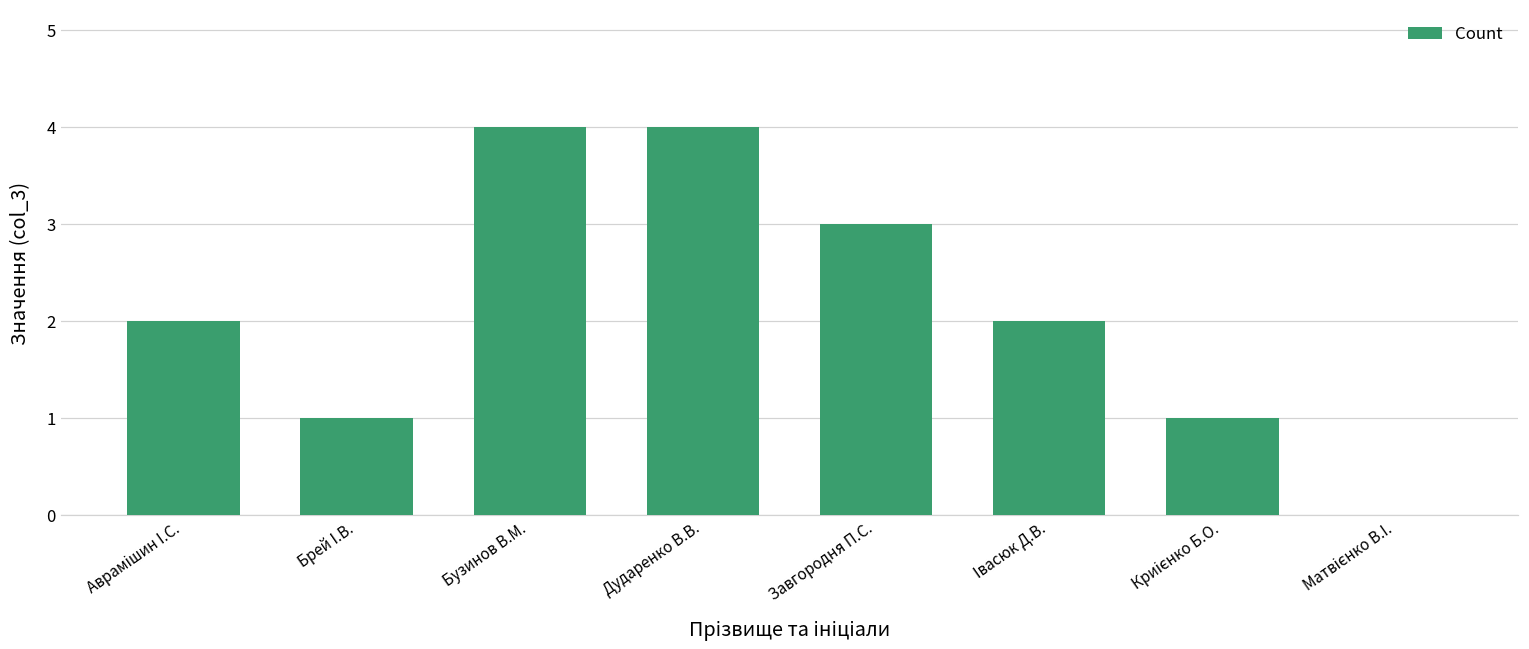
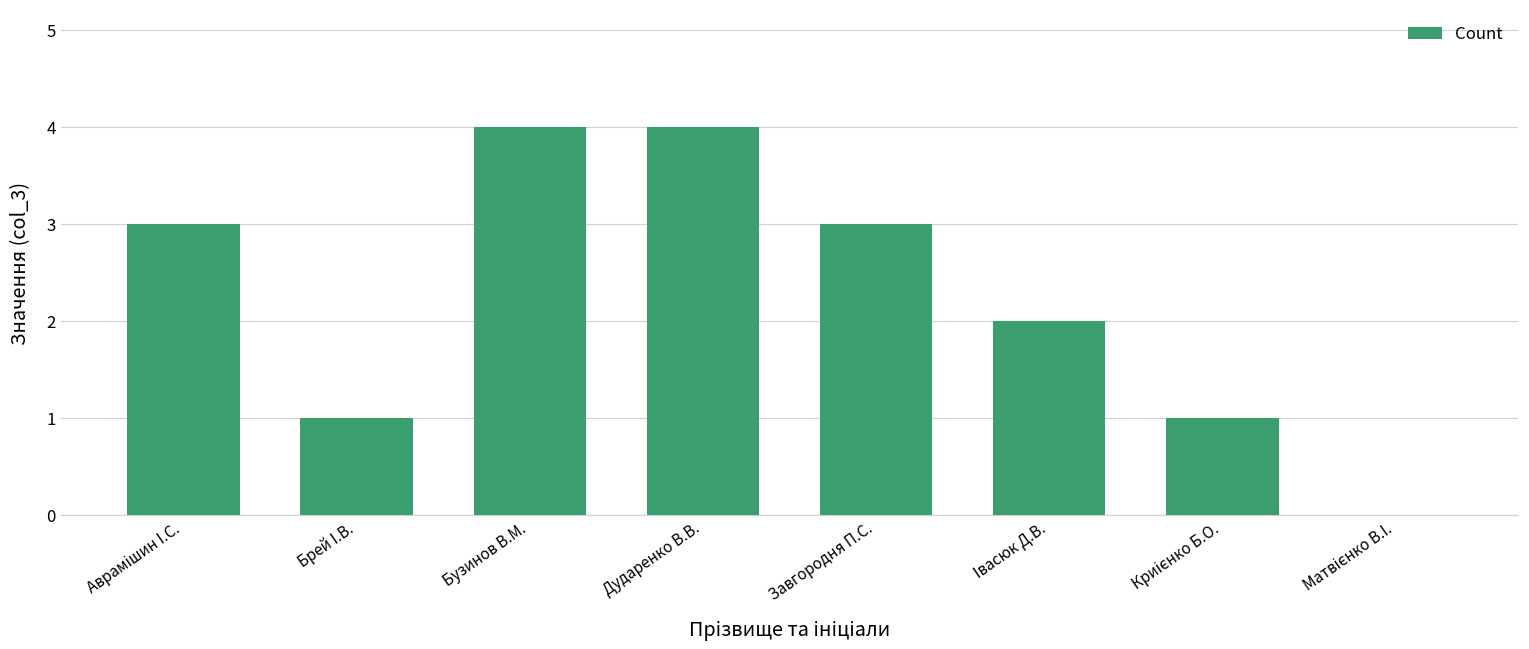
Аврамішин І.С.: 2 -> 3
